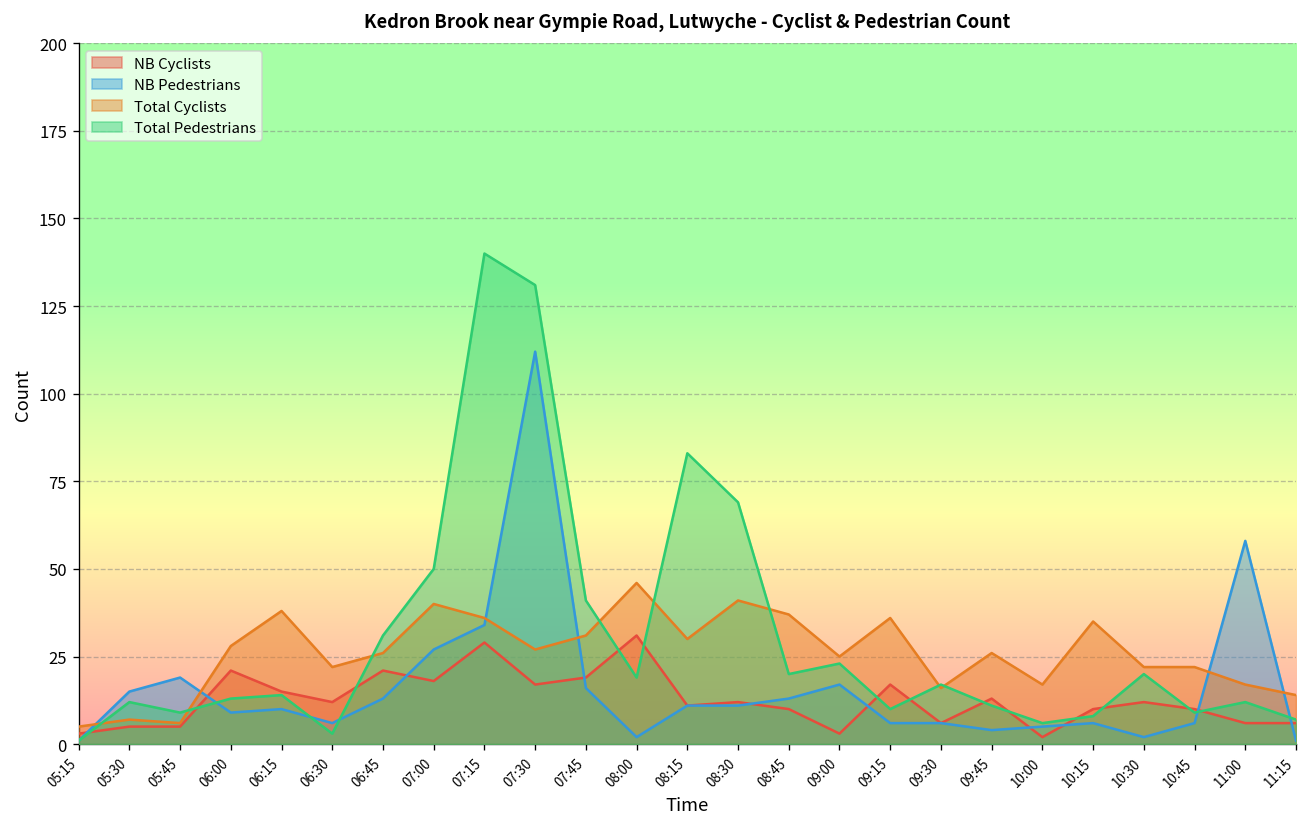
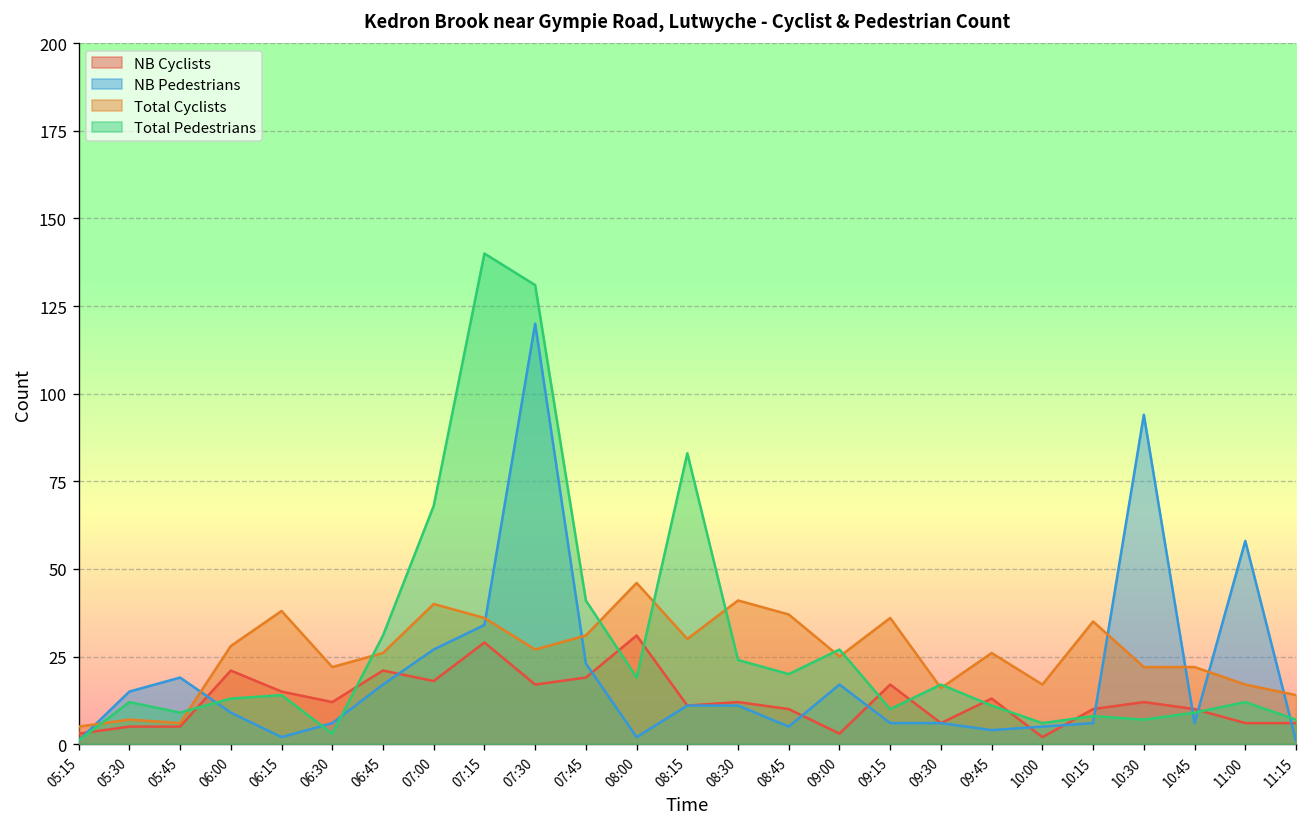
NB Pedestrians, 06:15: 10 -> 2
NB Pedestrians, 06:45: 13 -> 17
Total Pedestrians, 07:00: 50 -> 68
NB Pedestrians, 07:30: 112 -> 120
NB Pedestrians, 07:45: 16 -> 23
Total Pedestrians, 08:30: 69 -> 24
NB Pedestrians, 08:45: 13 -> 5
Total Pedestrians, 09:00: 23 -> 27
NB Pedestrians, 10:30: 2 -> 94
Total Pedestrians, 10:30: 20 -> 7
